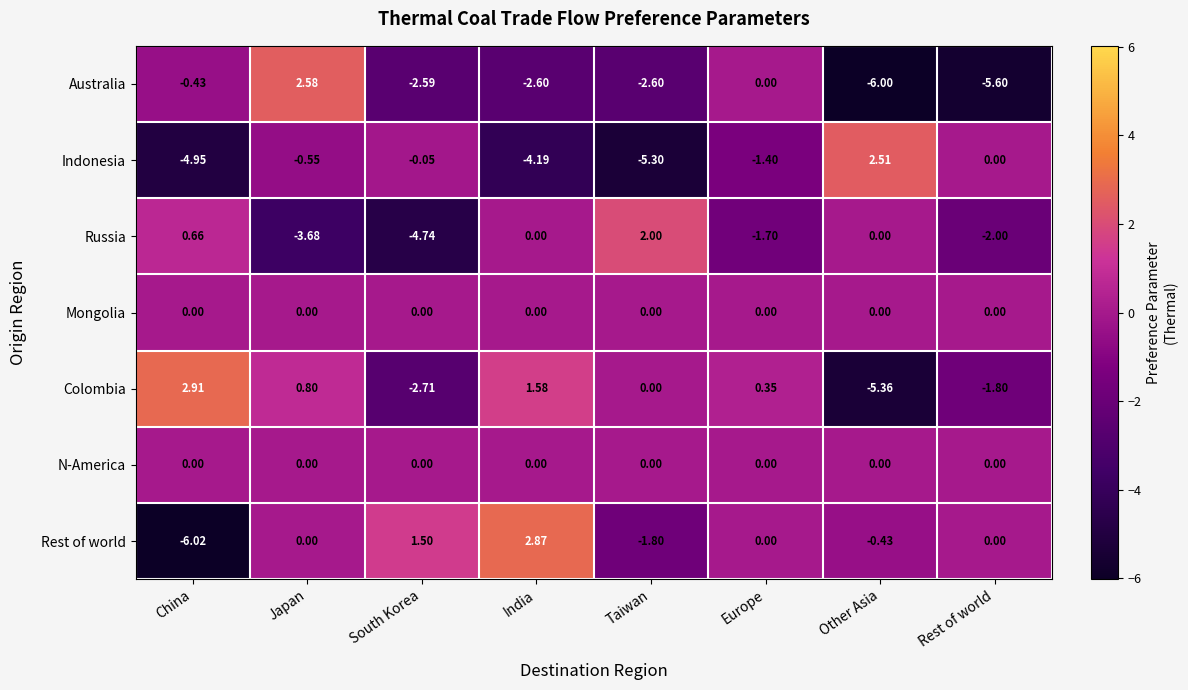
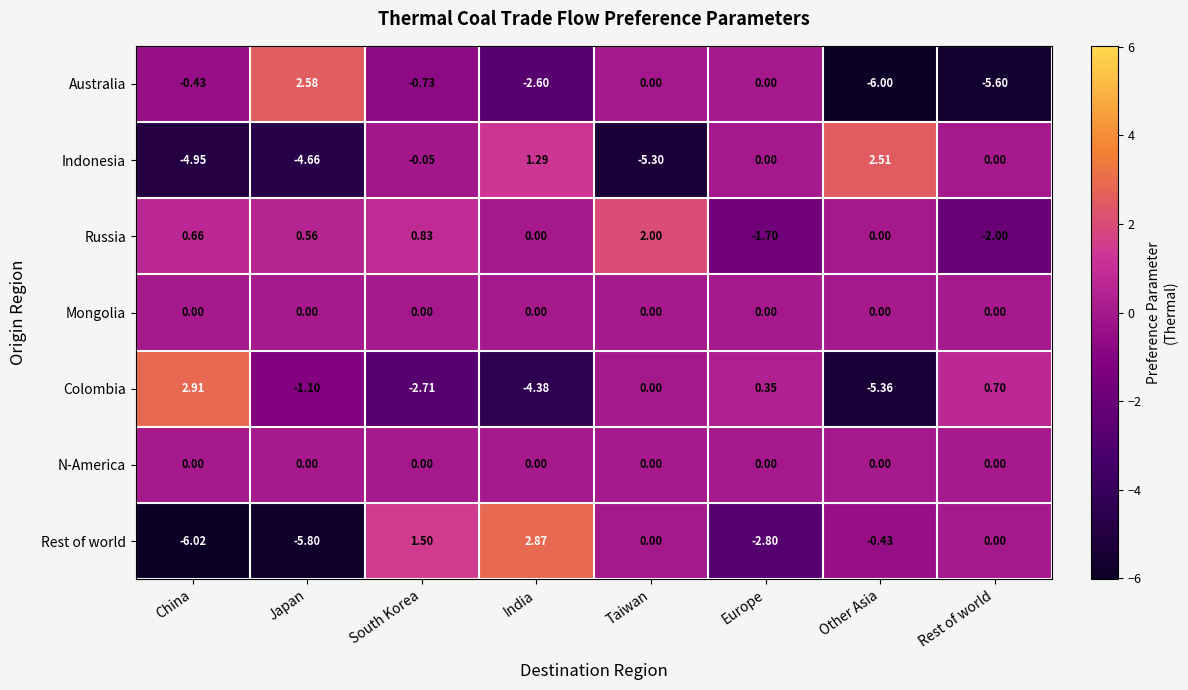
Australia, South Korea: -2.59 -> -0.73
Australia, Taiwan: -2.60 -> 0.00
Indonesia, Japan: -0.55 -> -4.66
Indonesia, India: -4.19 -> 1.29
Indonesia, Europe: -1.40 -> 0.00
Russia, Japan: -3.68 -> 0.56
Russia, South Korea: -4.74 -> 0.83
Colombia, Japan: 0.80 -> -1.10
Colombia, India: 1.58 -> -4.38
Colombia, Rest of world: -1.80 -> 0.70
Rest of world, Japan: 0.00 -> -5.80
Rest of world, Taiwan: -1.80 -> 0.00
Rest of world, Europe: 0.00 -> -2.80
